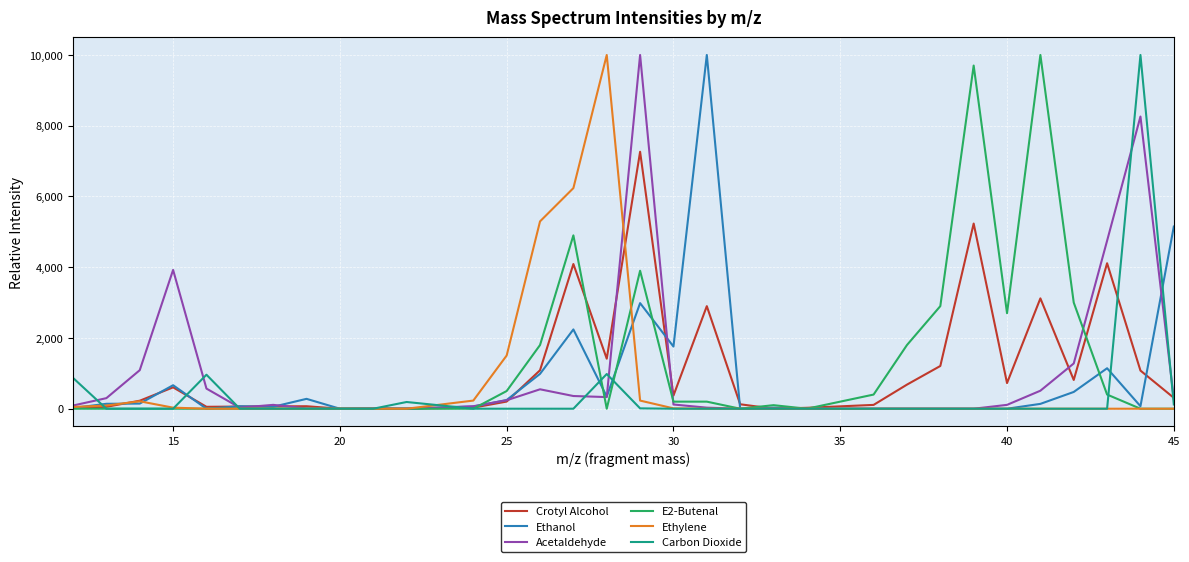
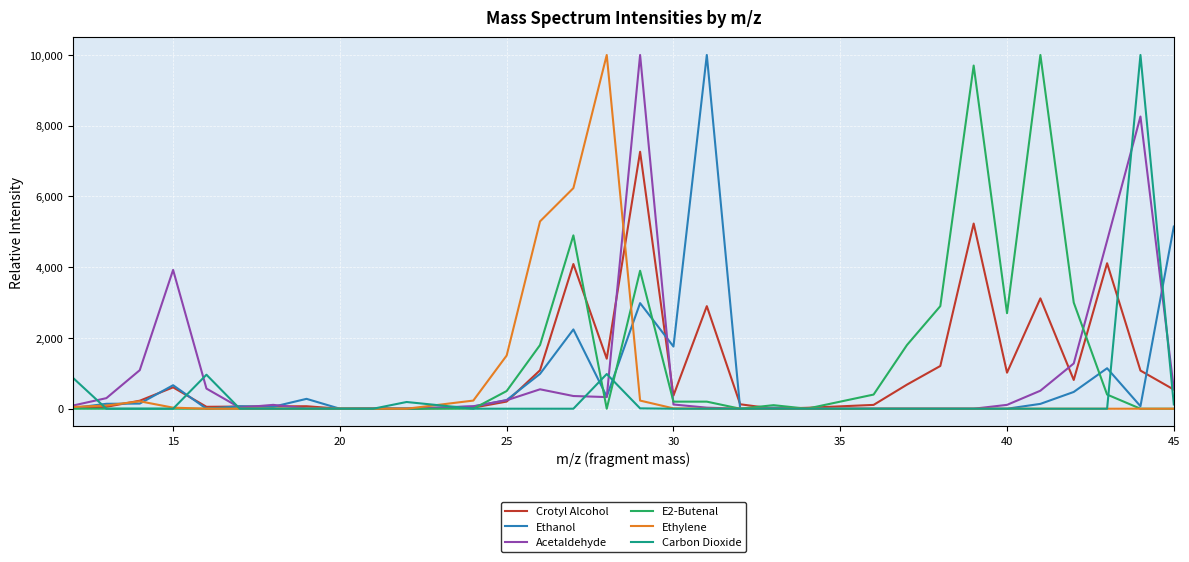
Crotyl Alcohol, 40: 700 -> 1,000
Crotyl Alcohol, 45: 300 -> 500
Acetaldehyde, 45: 300 -> 600
